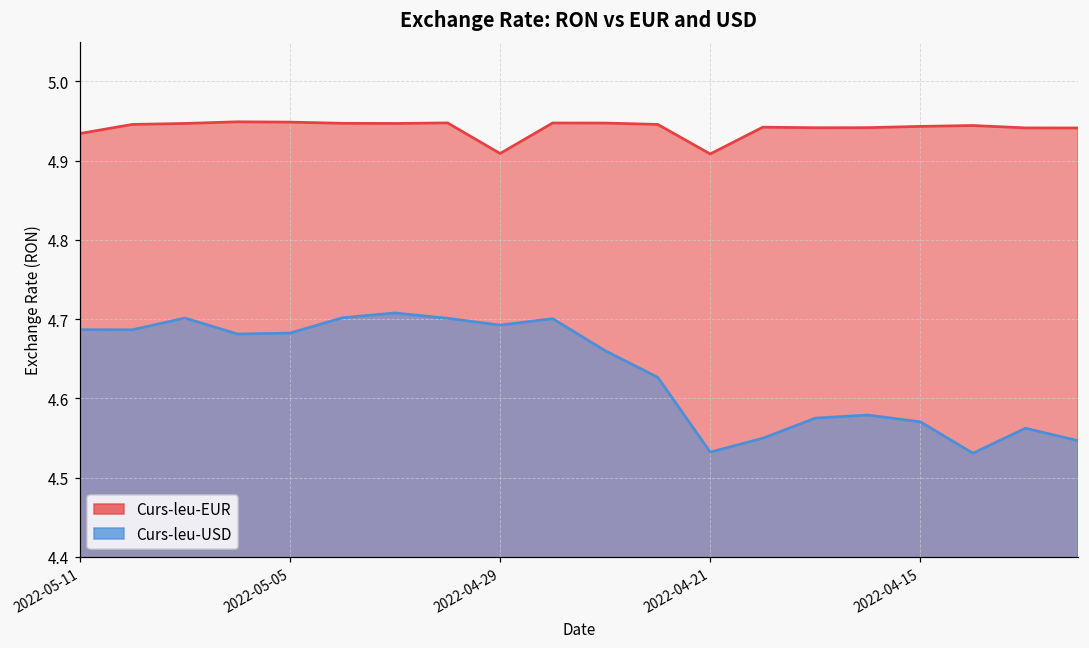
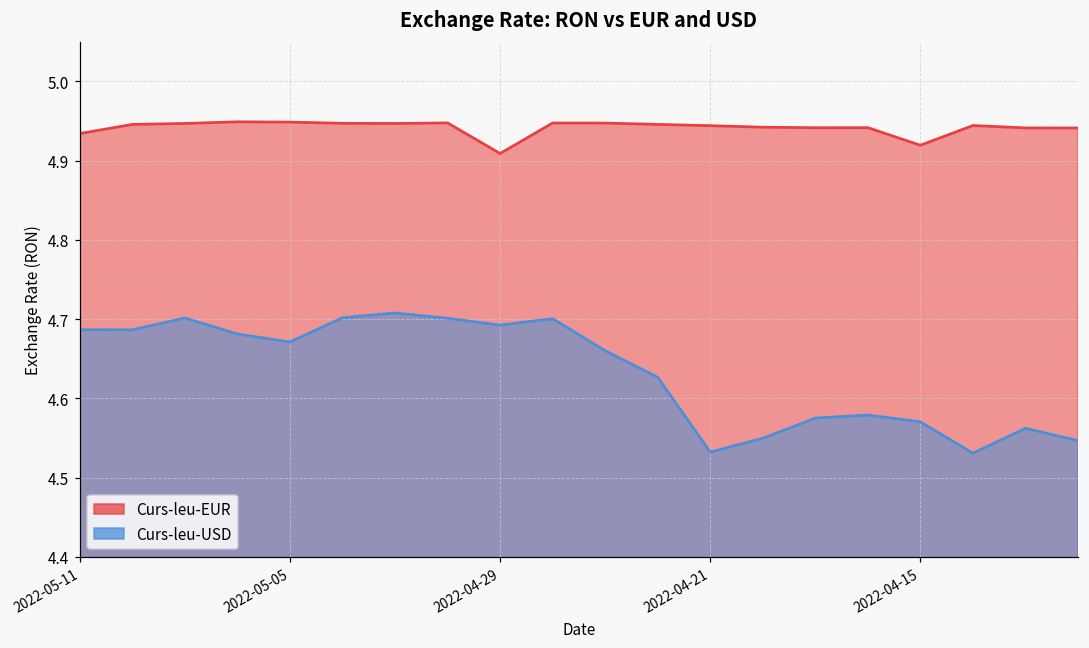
Curs-leu-USD, 2022-05-05: 4.68 -> 4.67
Curs-leu-EUR, 2022-04-21: 4.91 -> 4.94
Curs-leu-EUR, 2022-04-15: 4.94 -> 4.92
